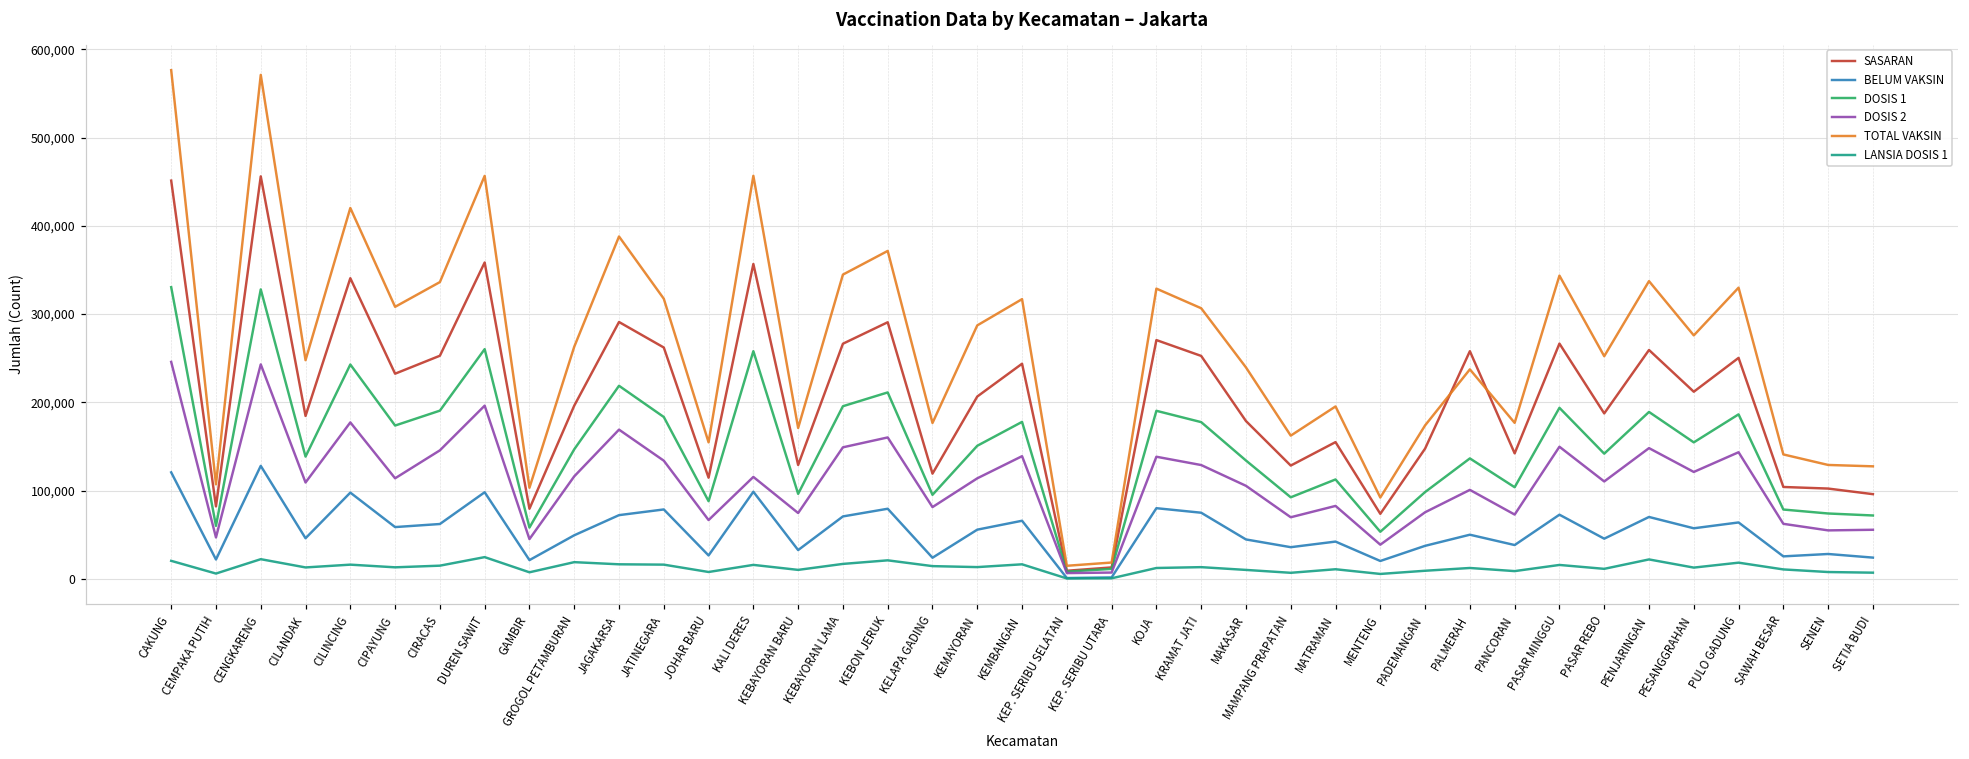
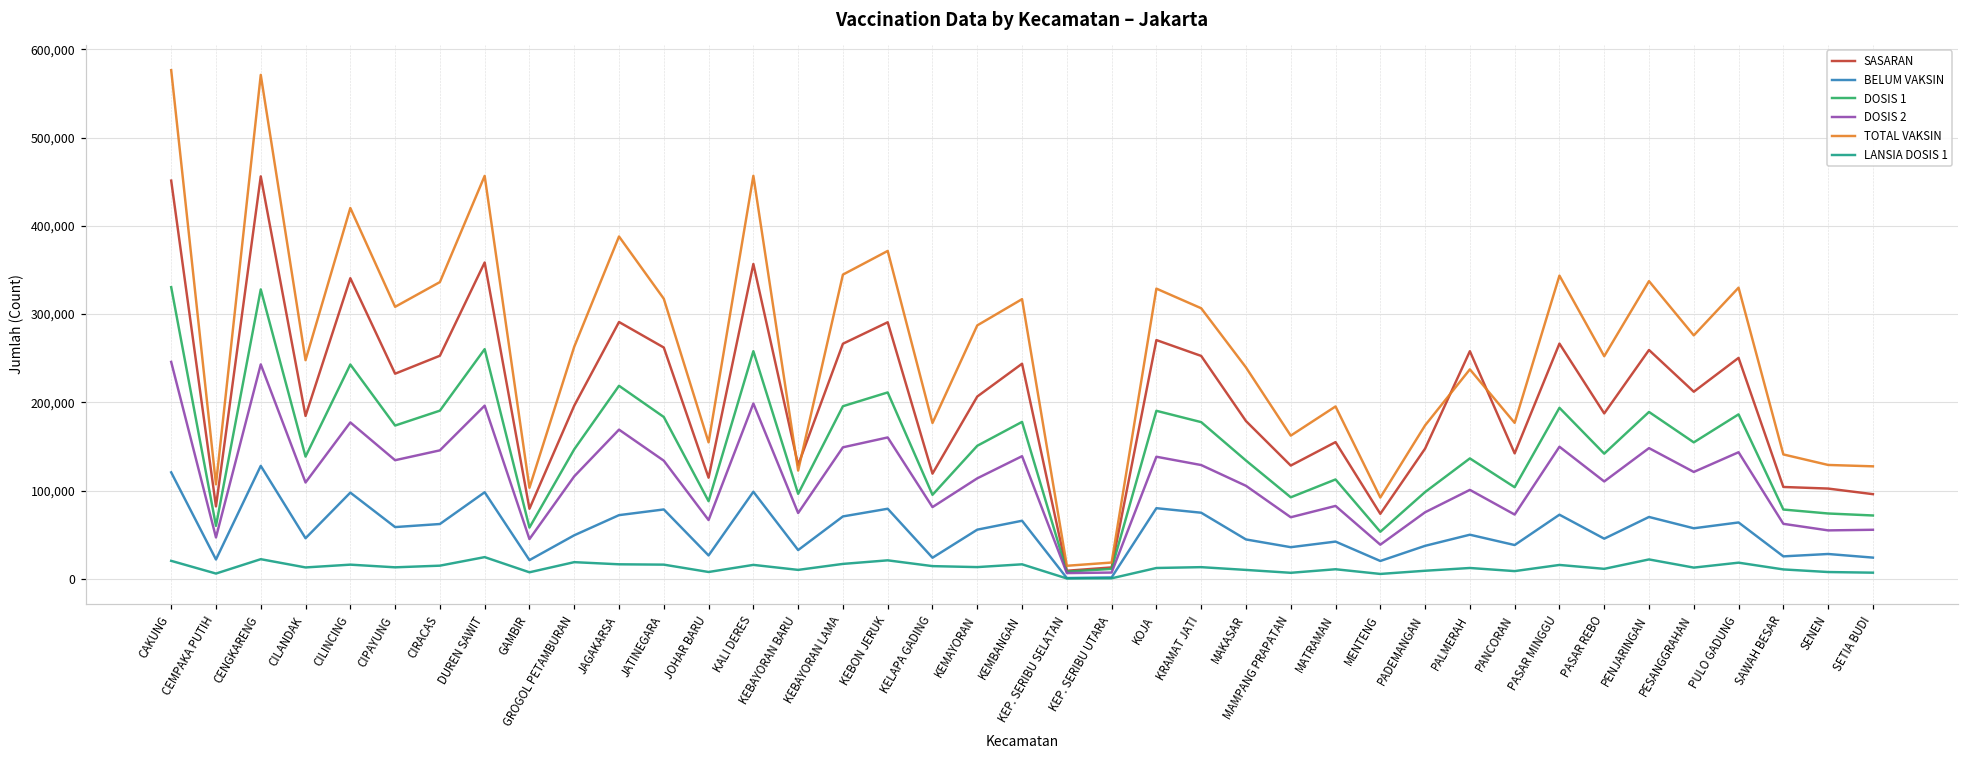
DOSIS 2, CIPAYUNG: 110,000 -> 130,000
DOSIS 2, KALI DERES: 120,000 -> 200,000
TOTAL VAKSIN, KEBAYORAN BARU: 170,000 -> 120,000
